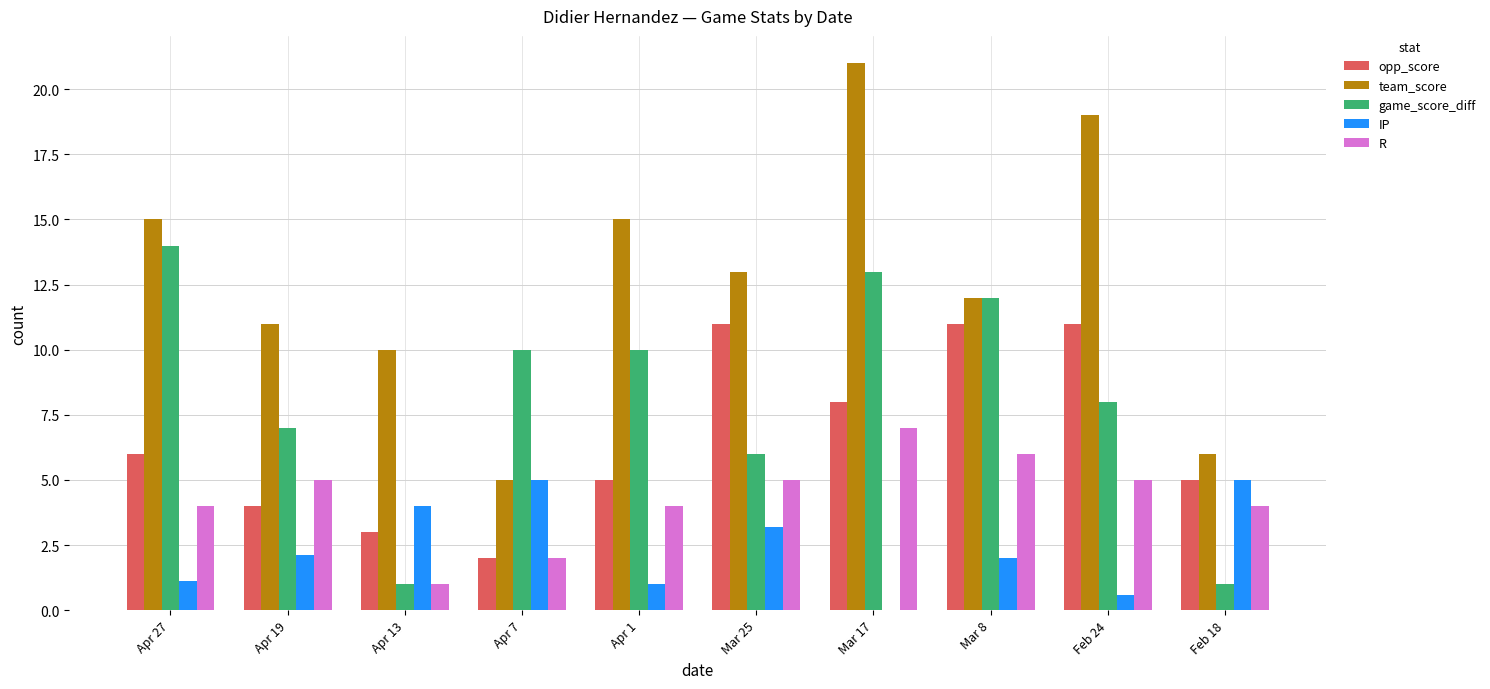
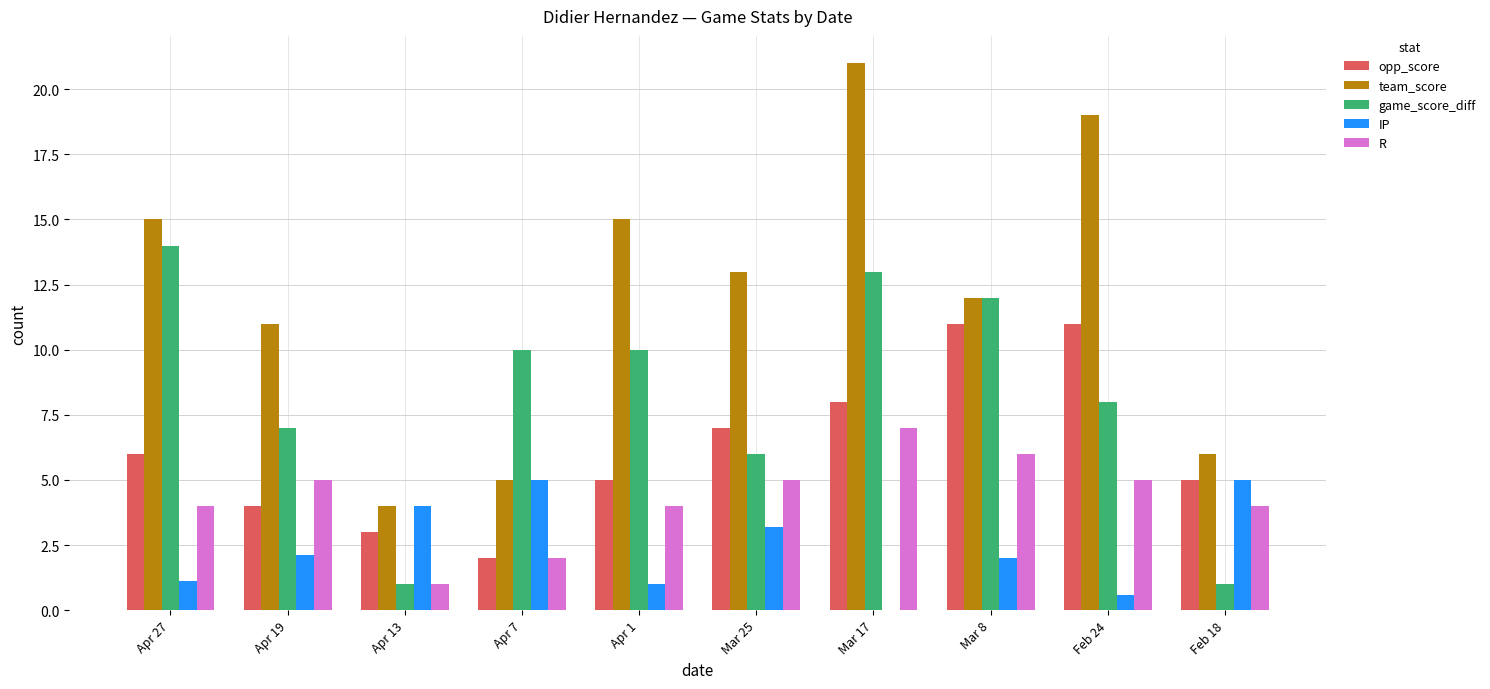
team_score, Apr 13: 10 -> 4
opp_score, Mar 25: 11 -> 7
